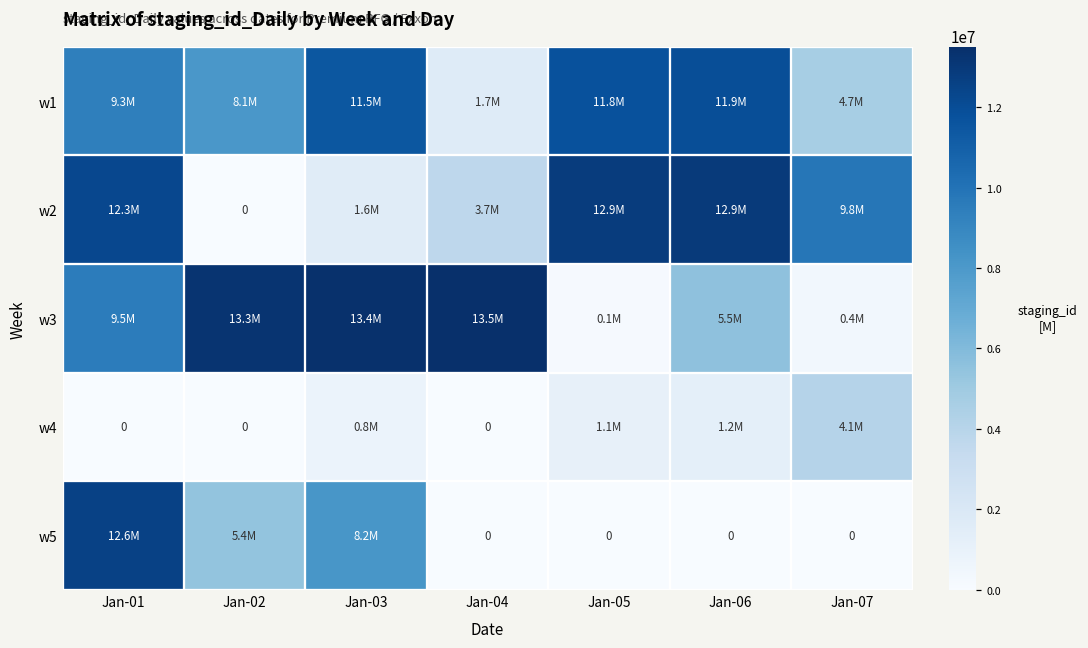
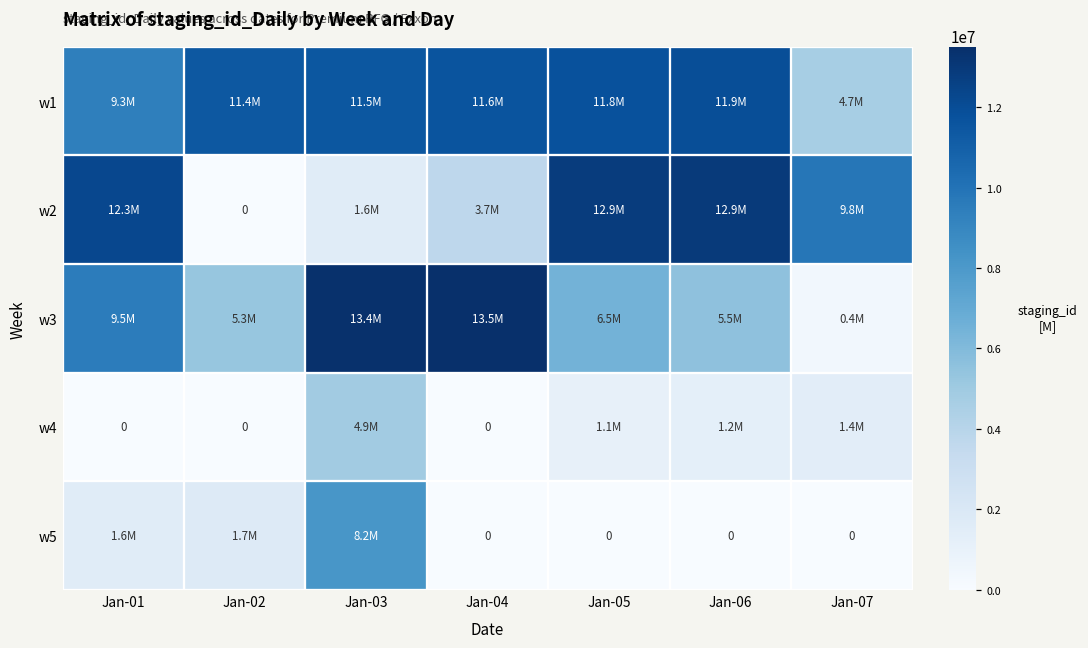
w1, Jan-02: 8.1M -> 11.4M
w1, Jan-04: 1.7M -> 11.6M
w3, Jan-02: 13.3M -> 5.3M
w3, Jan-05: 0.1M -> 6.5M
w4, Jan-03: 0.8M -> 4.9M
w4, Jan-07: 4.1M -> 1.4M
w5, Jan-01: 12.6M -> 1.6M
w5, Jan-02: 5.4M -> 1.7M
